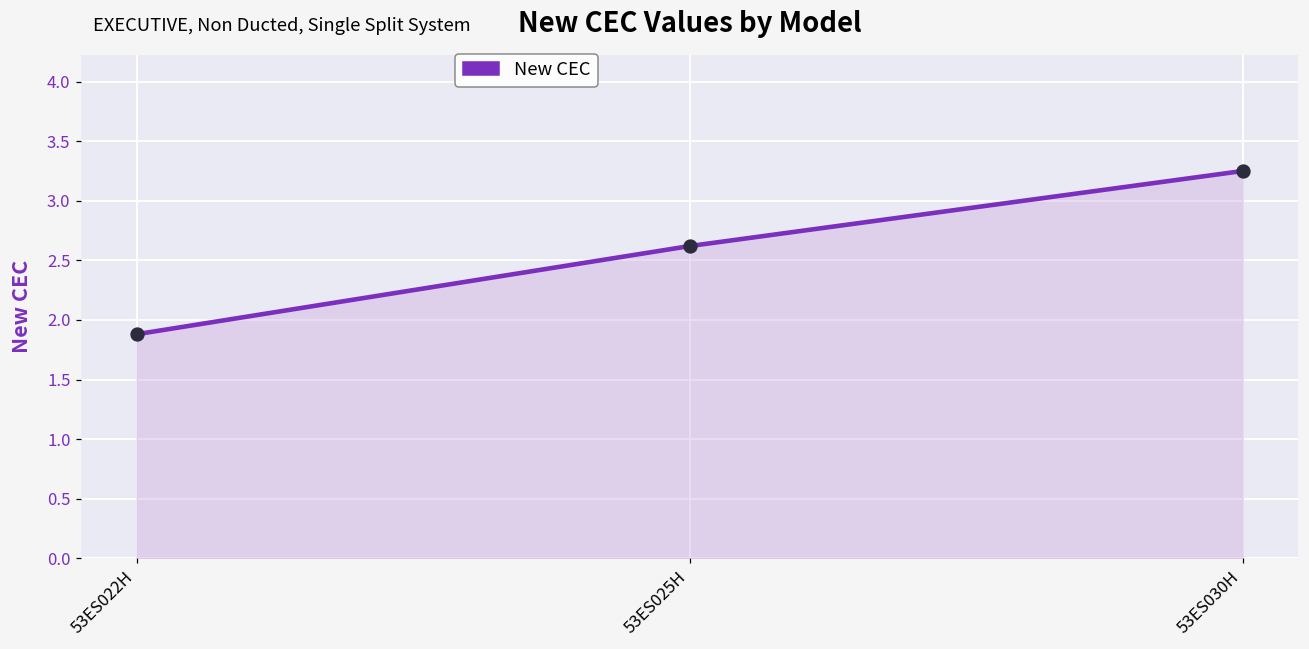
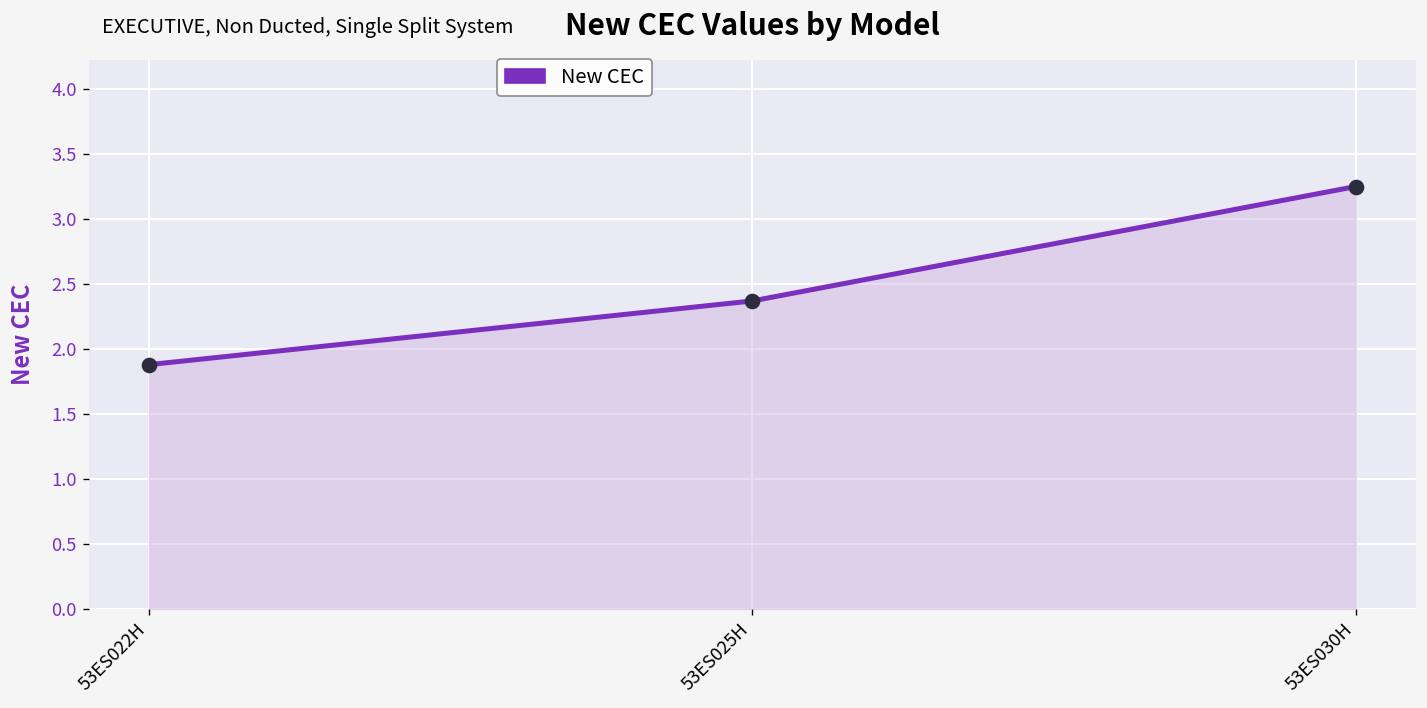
53ES025H: 2.62 -> 2.37
